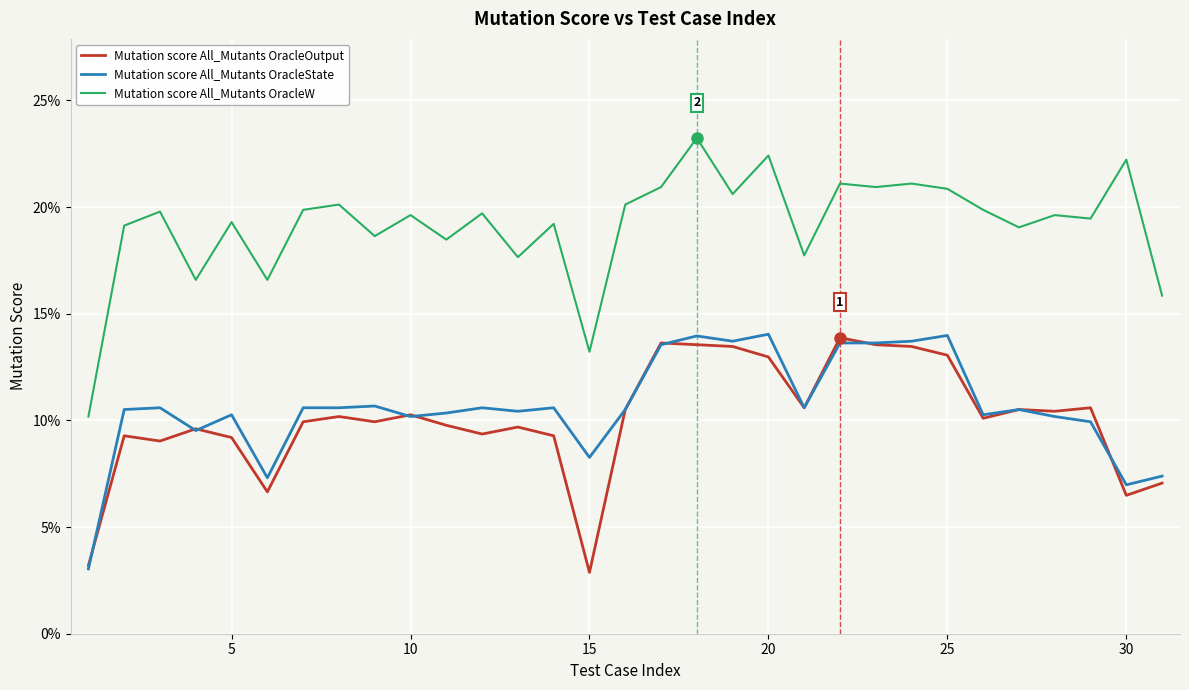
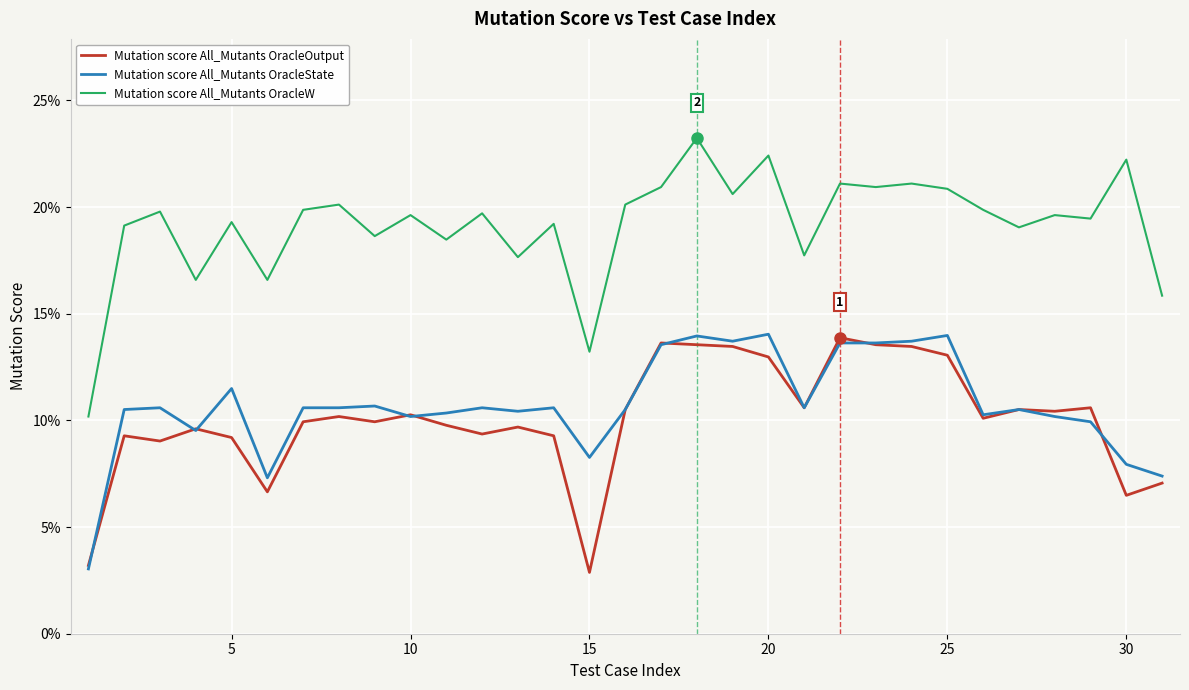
Mutation score All_Mutants OracleState, 5: 10.3% -> 11.5%
Mutation score All_Mutants OracleState, 30: 7.0% -> 7.9%
